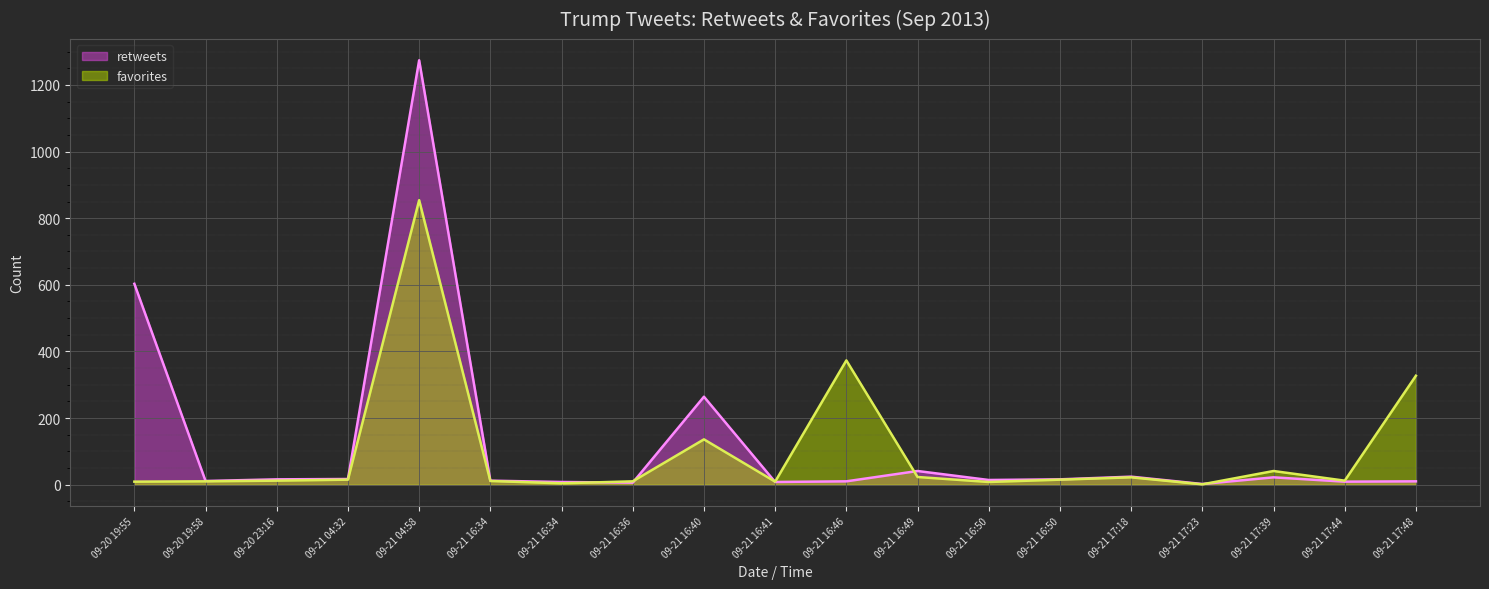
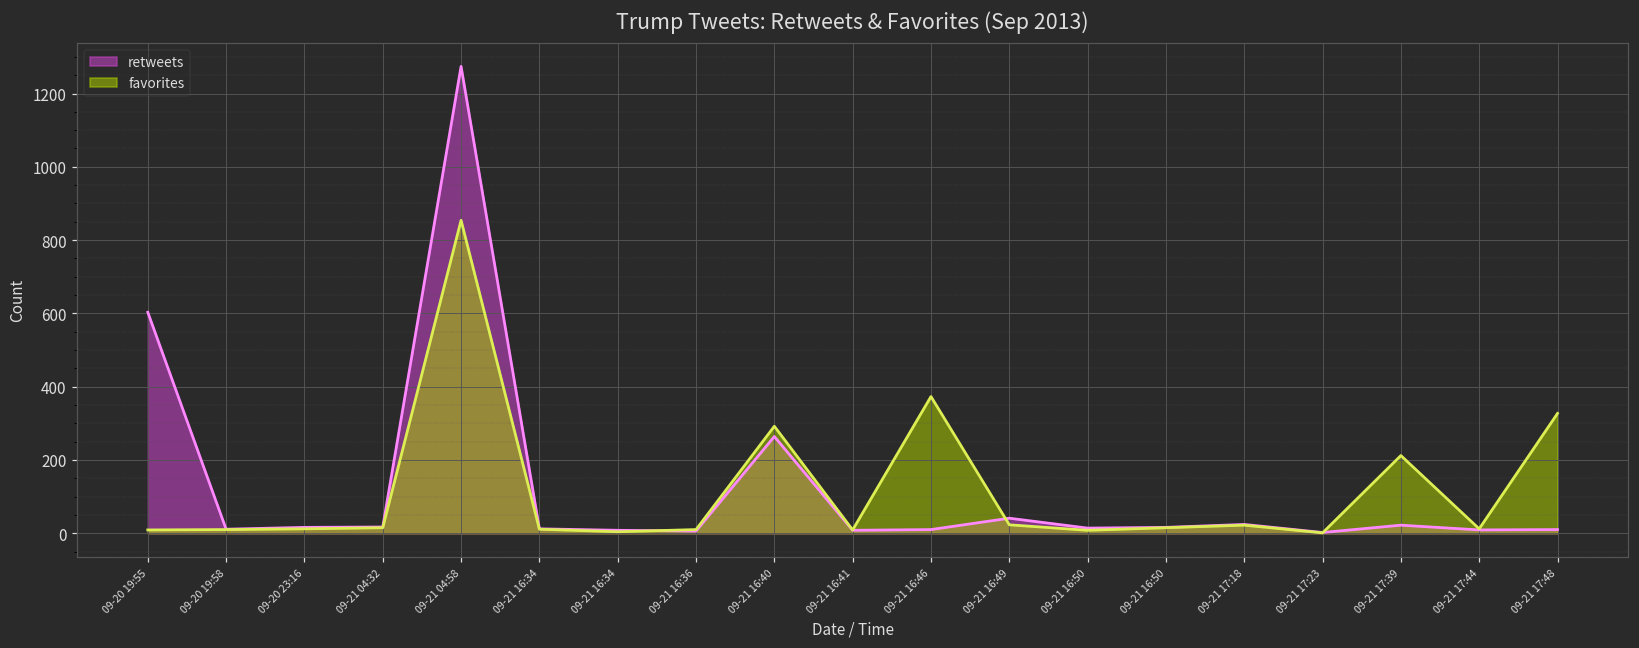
favorites, 09-21 16:40: 140 -> 290
favorites, 09-21 17:39: 40 -> 210
